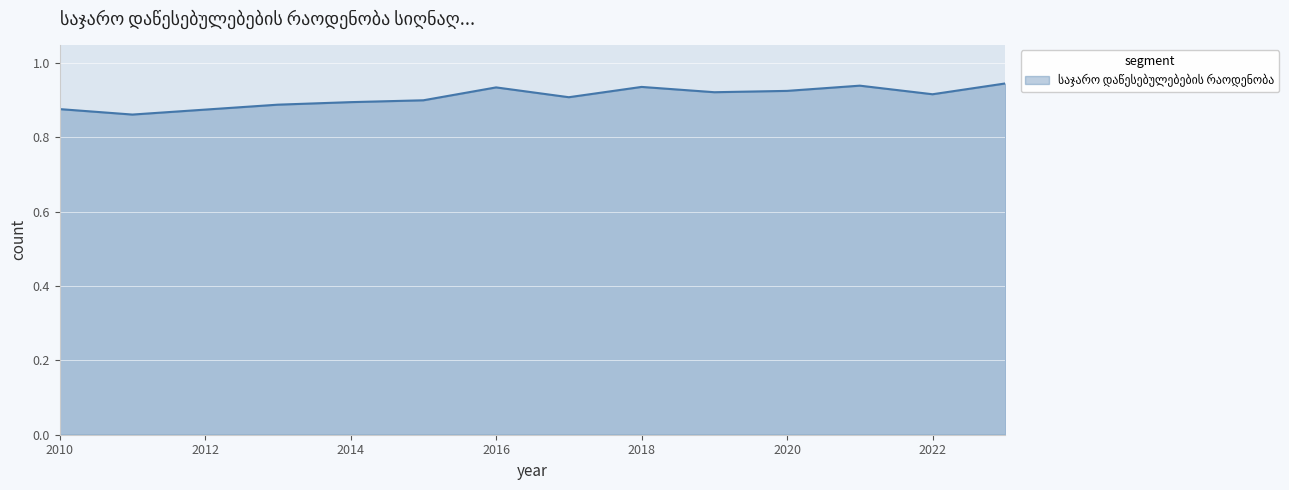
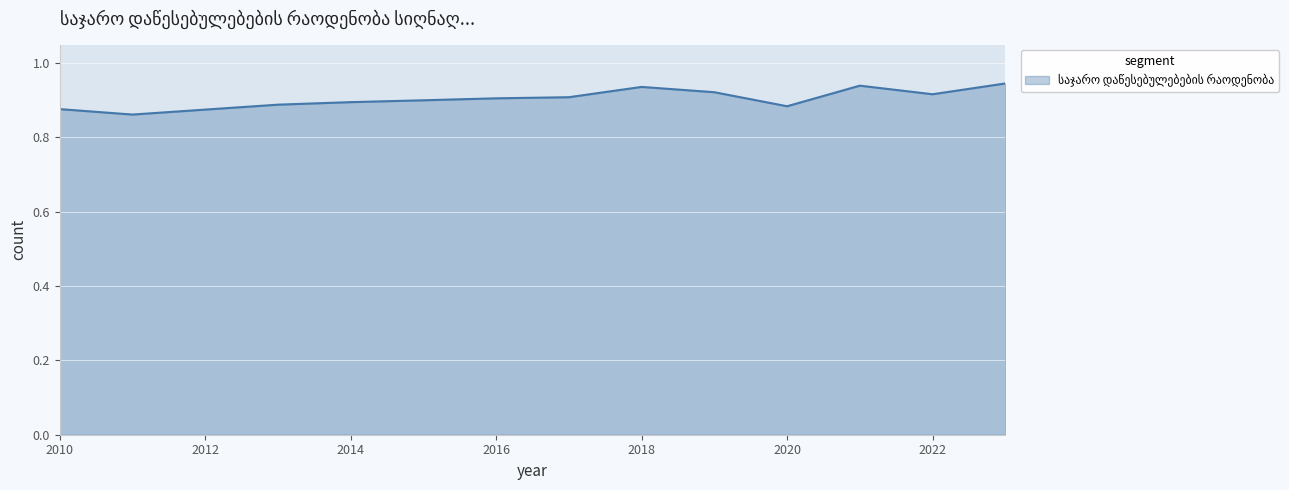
2016: 0.93 -> 0.91
2020: 0.93 -> 0.88
